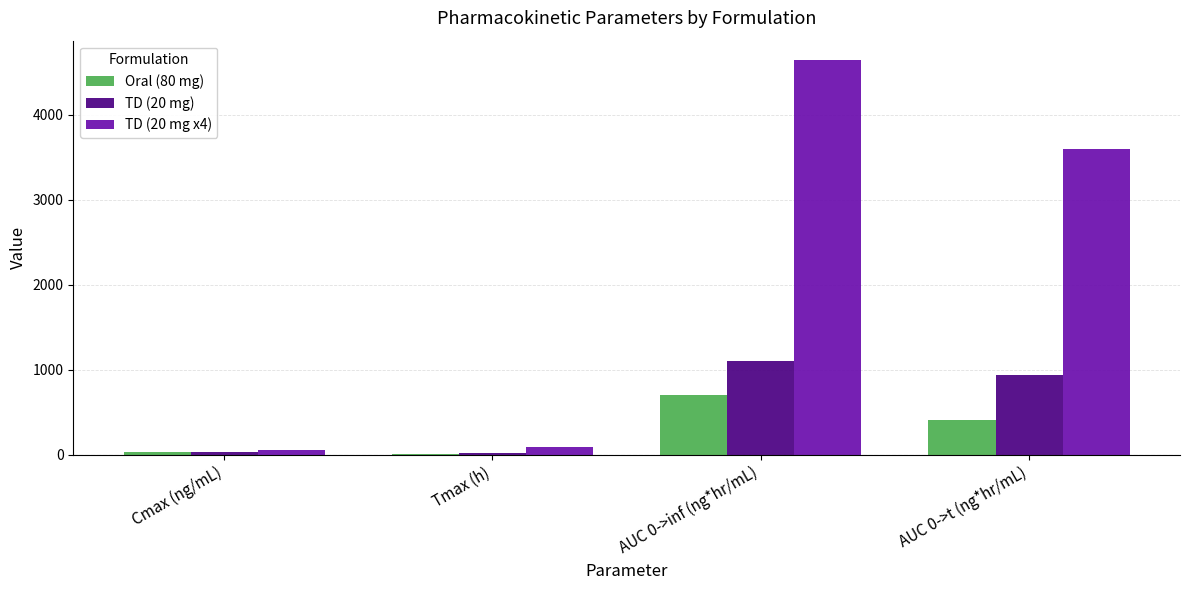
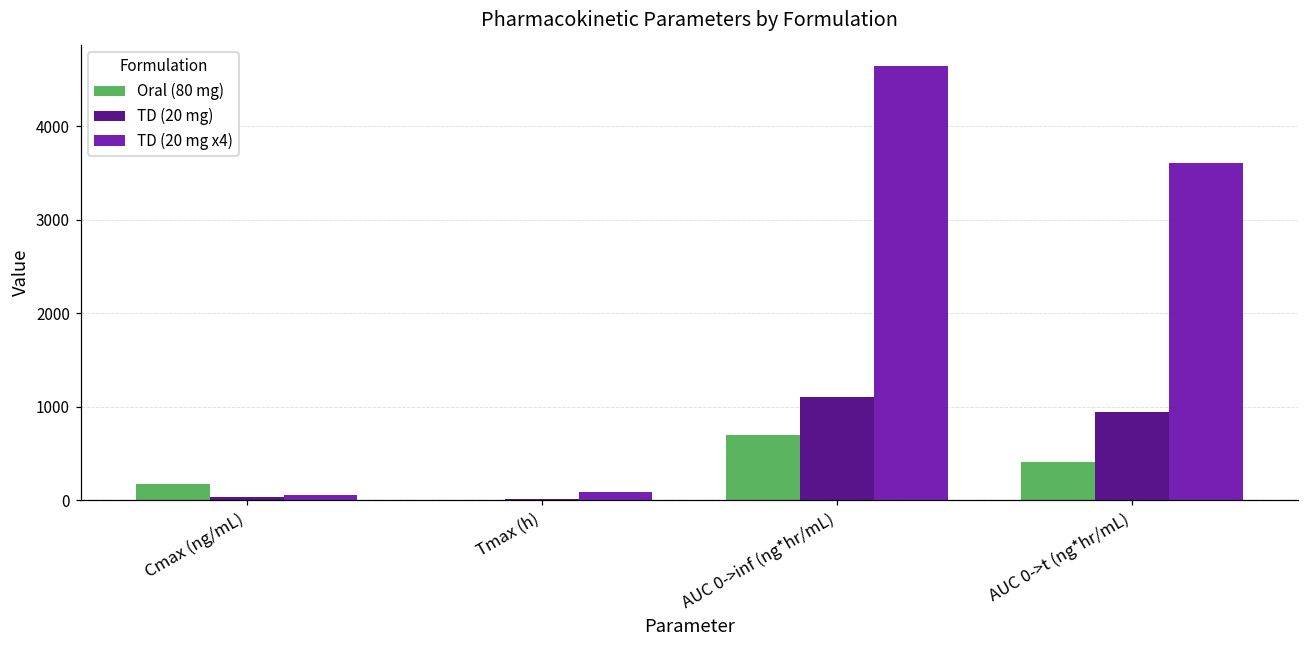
Oral (80 mg), Cmax (ng/mL): 0 -> 200
